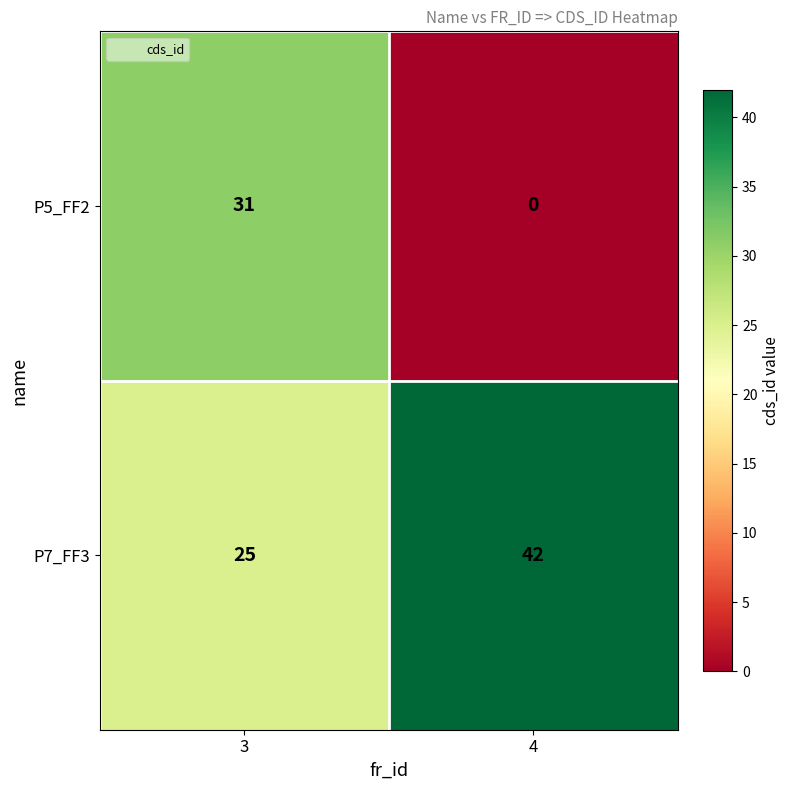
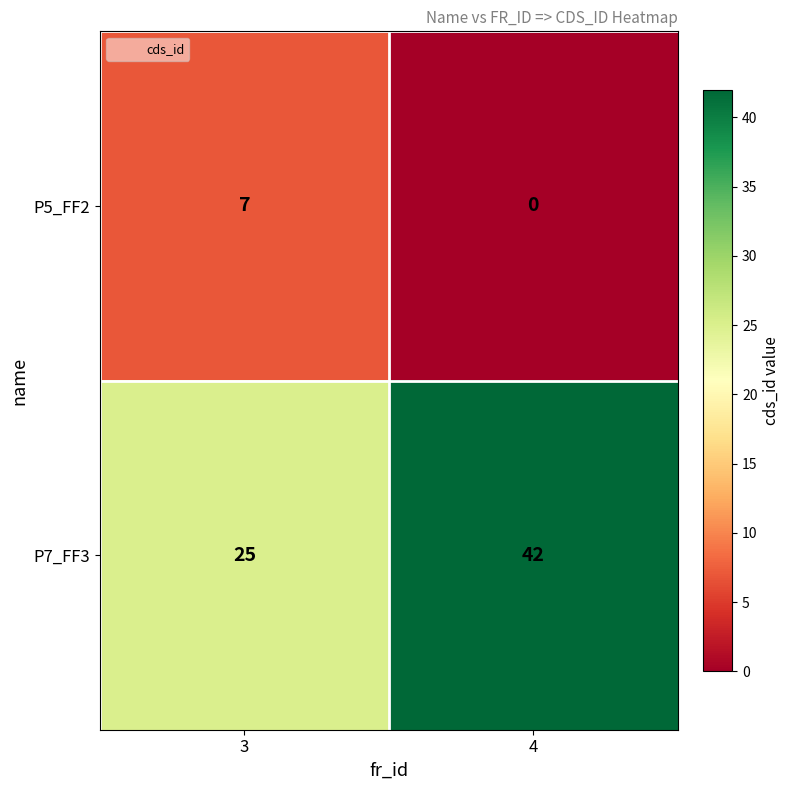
P5_FF2, 3: 31 -> 7
